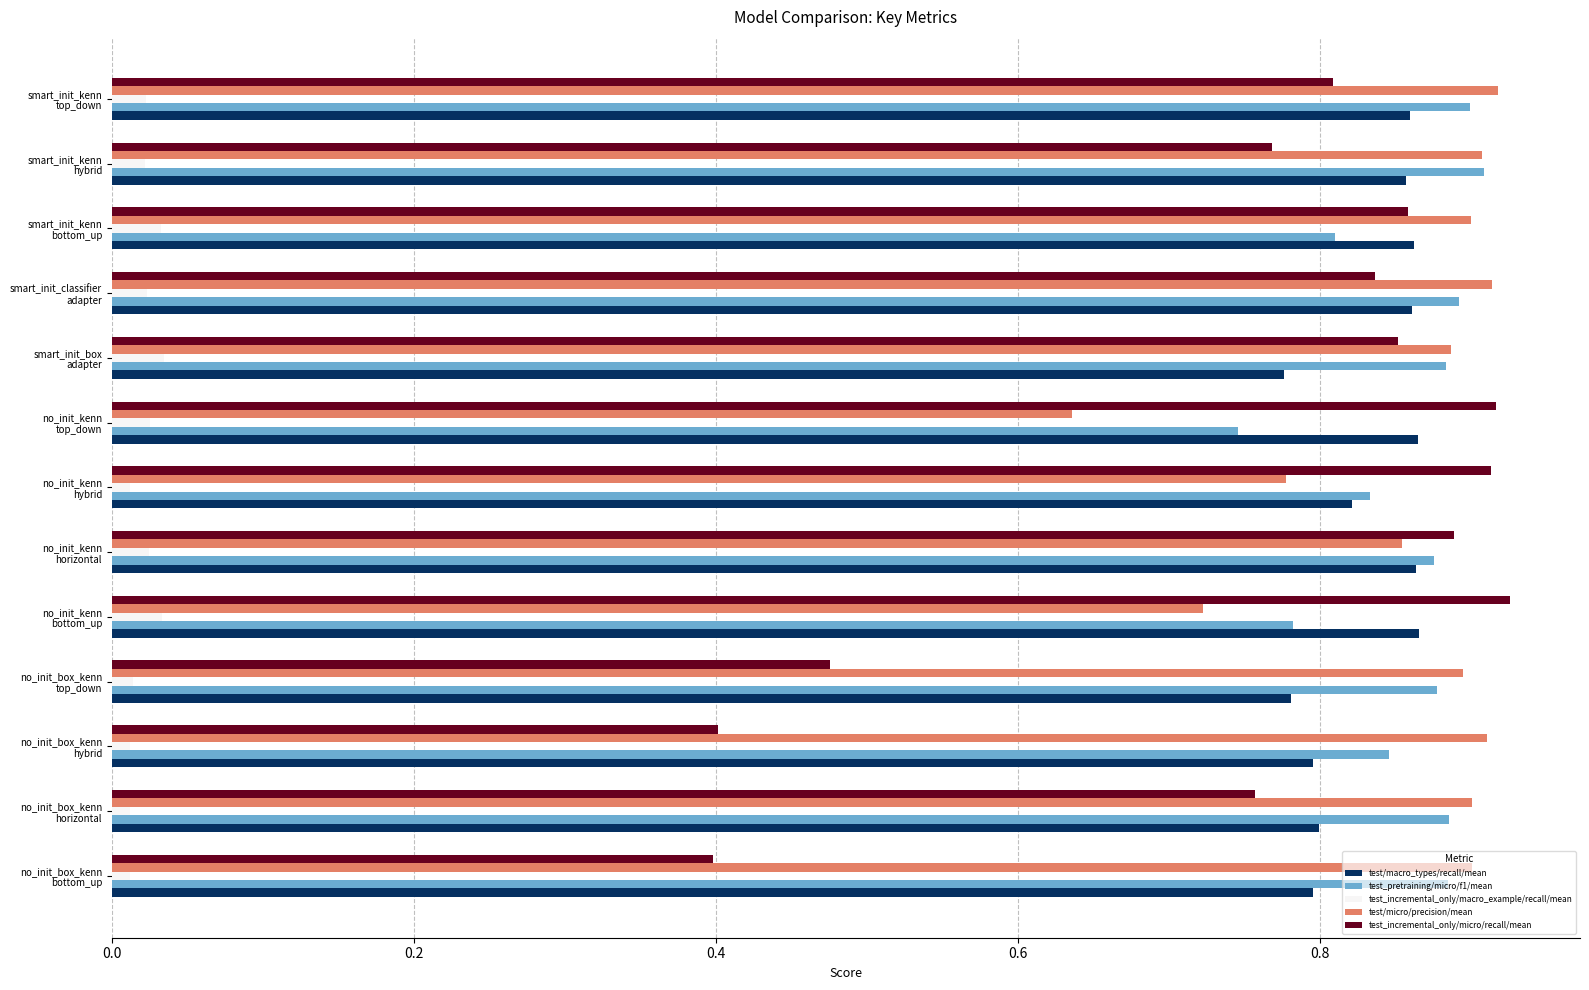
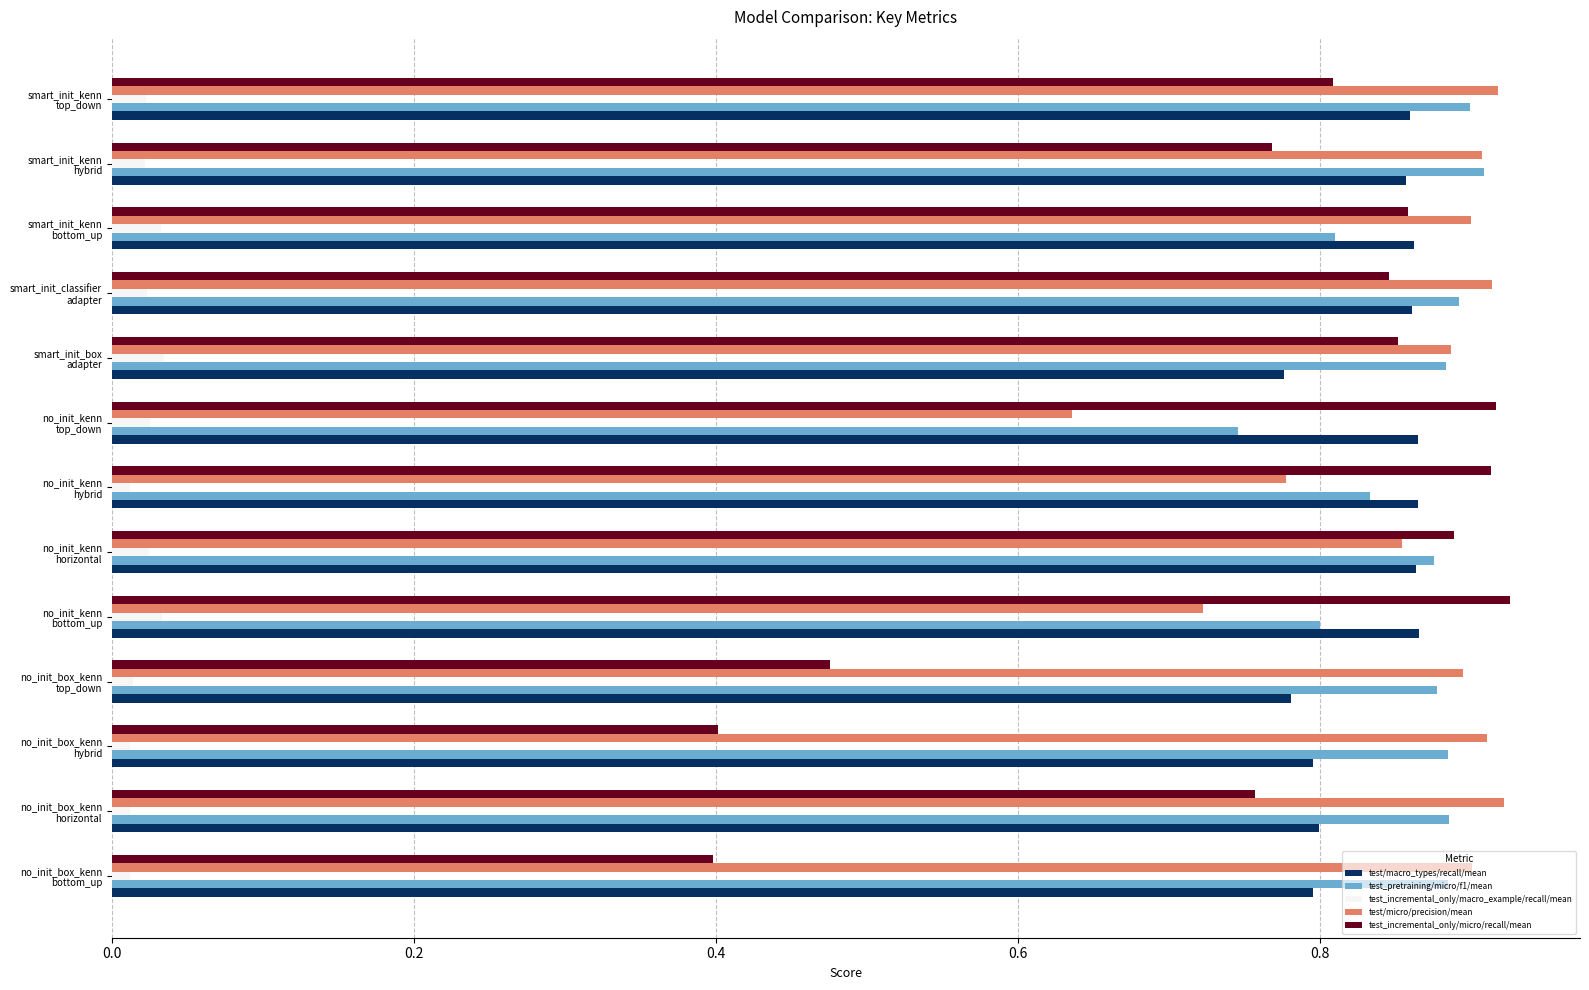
test_incremental_only/micro/recall/mean, smart_init_classifier adapter: 0.836 -> 0.846
test/macro_types/recall/mean, no_init_kenn hybrid: 0.821 -> 0.865
test_pretraining/micro/f1/mean, no_init_kenn bottom_up: 0.782 -> 0.800
test_pretraining/micro/f1/mean, no_init_box_kenn hybrid: 0.846 -> 0.885
test/micro/precision/mean, no_init_box_kenn horizontal: 0.901 -> 0.922
